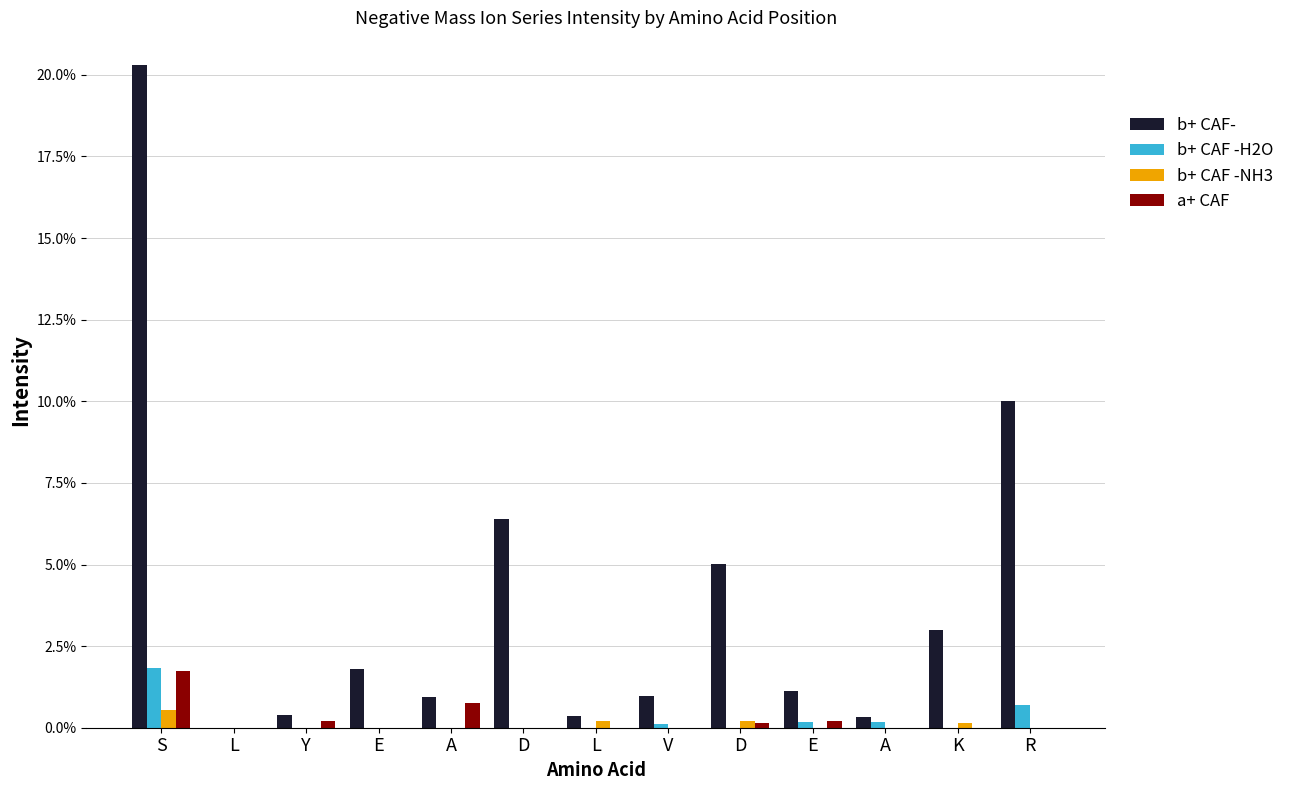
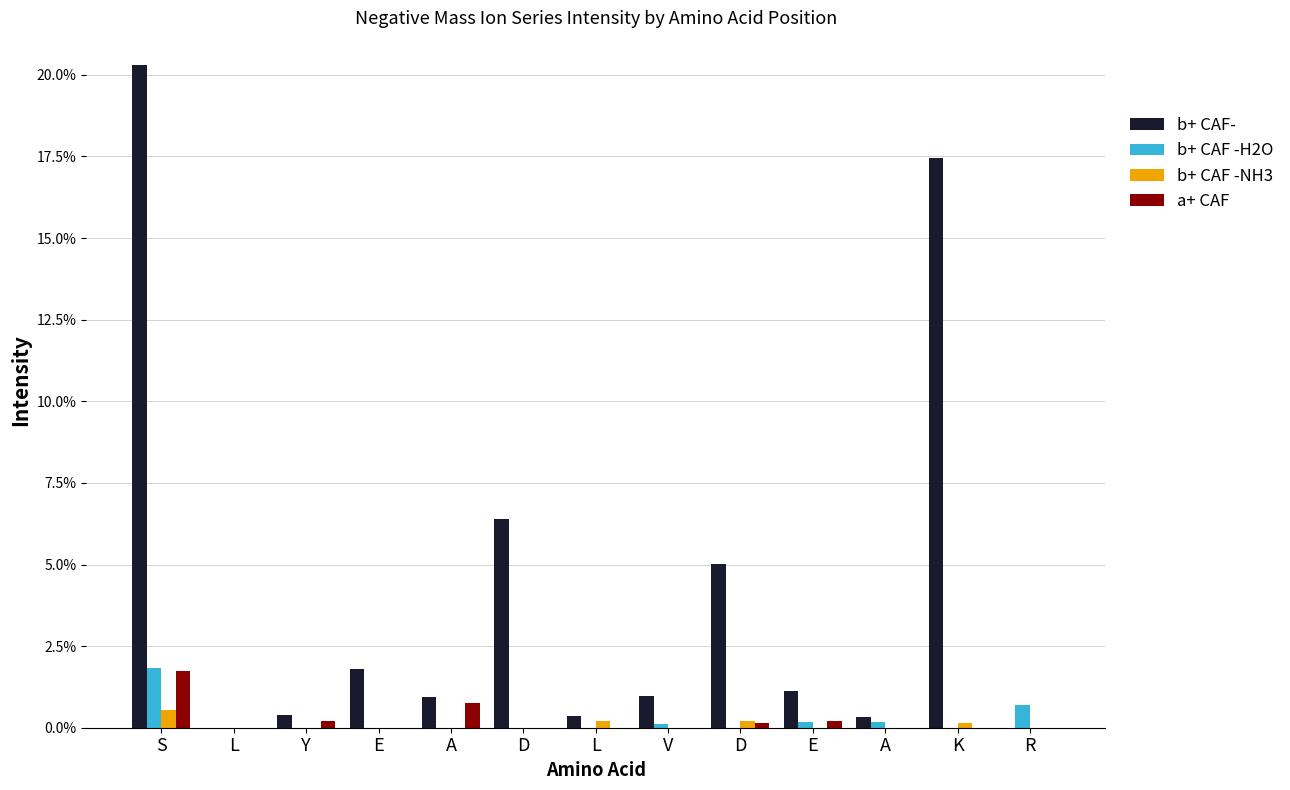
b+ CAF-, K: 3.0% -> 17.5%
b+ CAF-, R: 10.0% -> 0.0%
